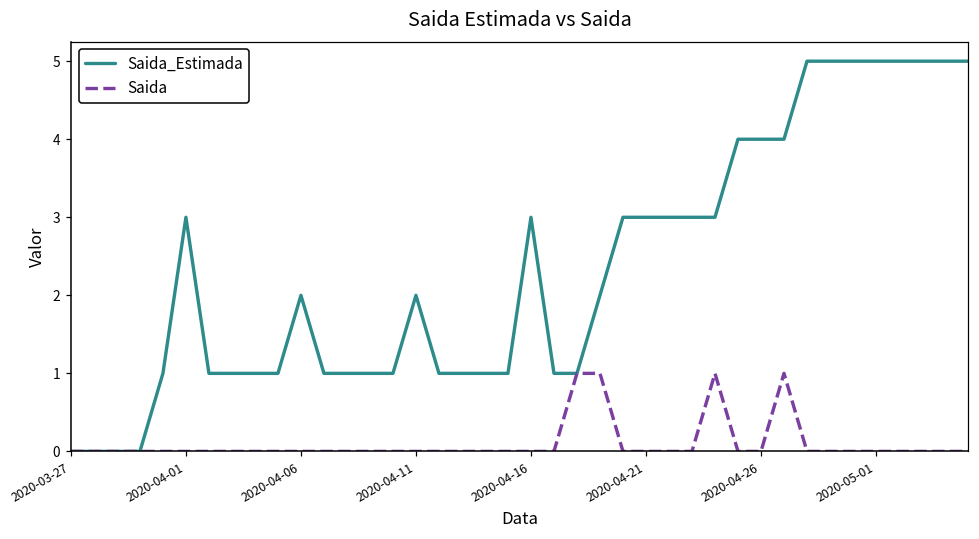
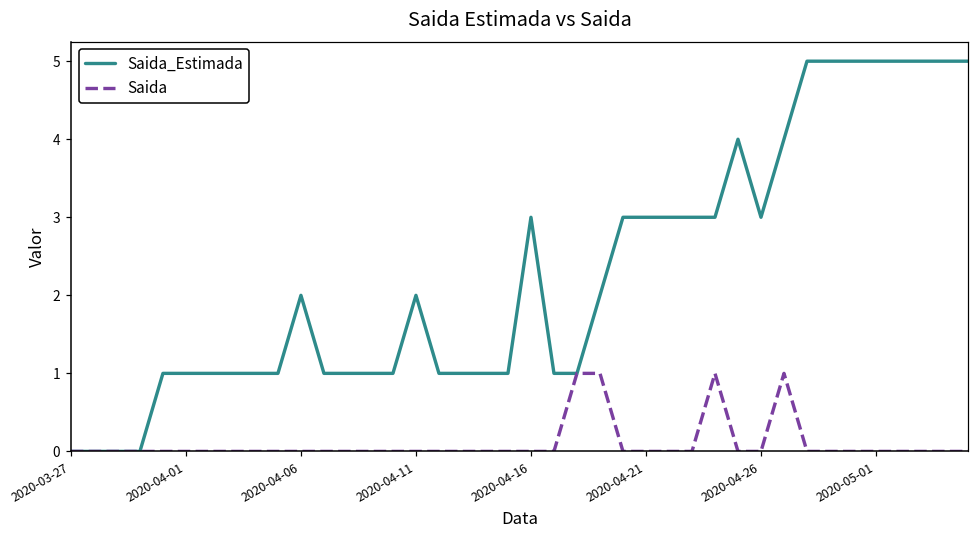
Saida_Estimada, 2020-04-01: 3 -> 1
Saida_Estimada, 2020-04-26: 4 -> 3
